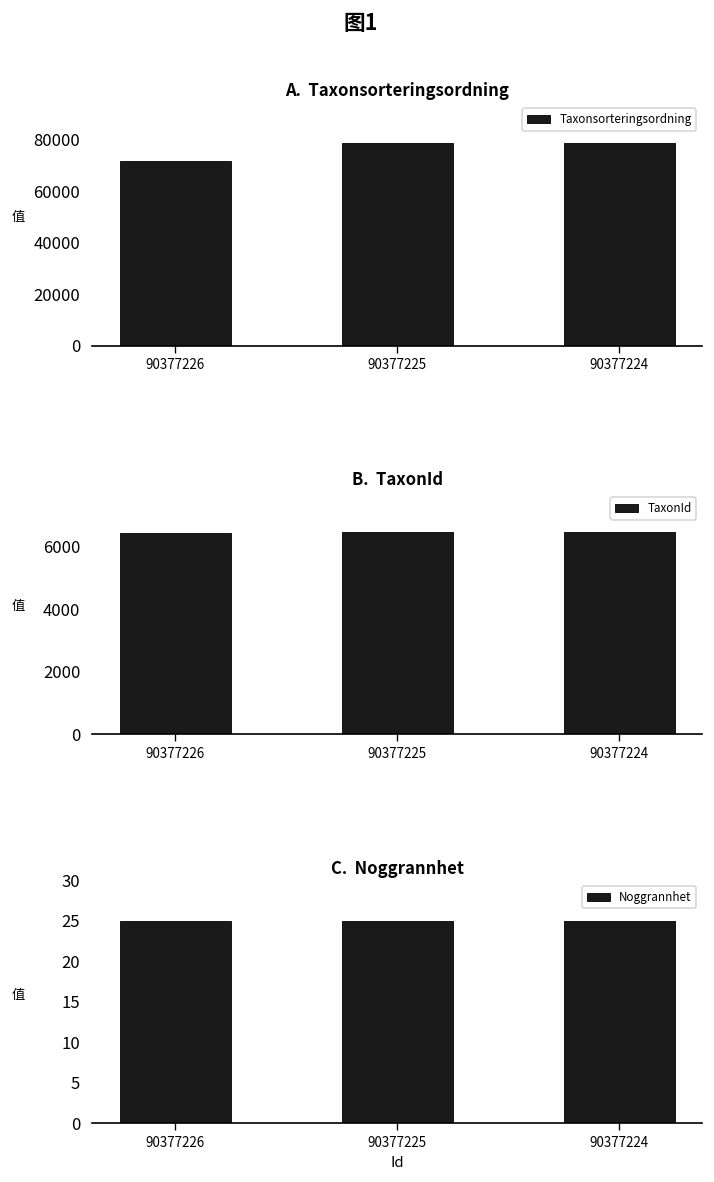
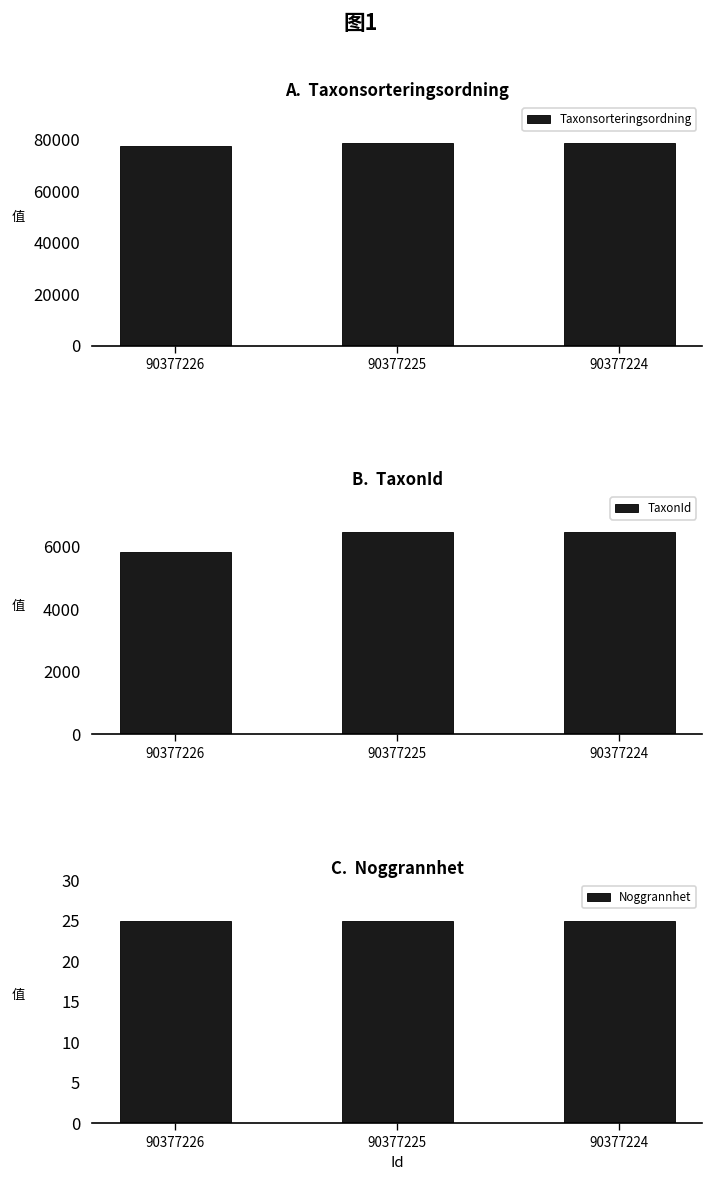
A. Taxonsorteringsordning, 90377226: 72000 -> 78000
B. TaxonId, 90377226: 6400 -> 5800
